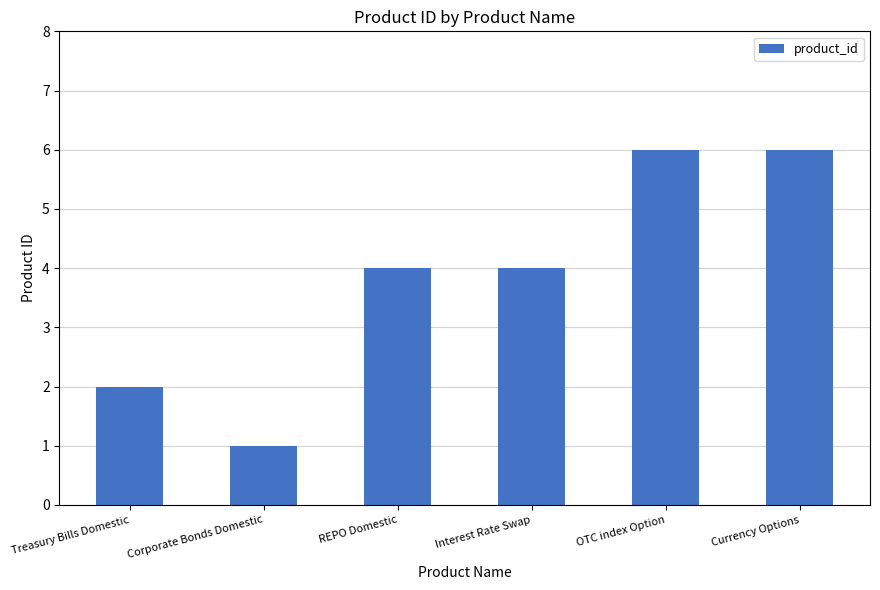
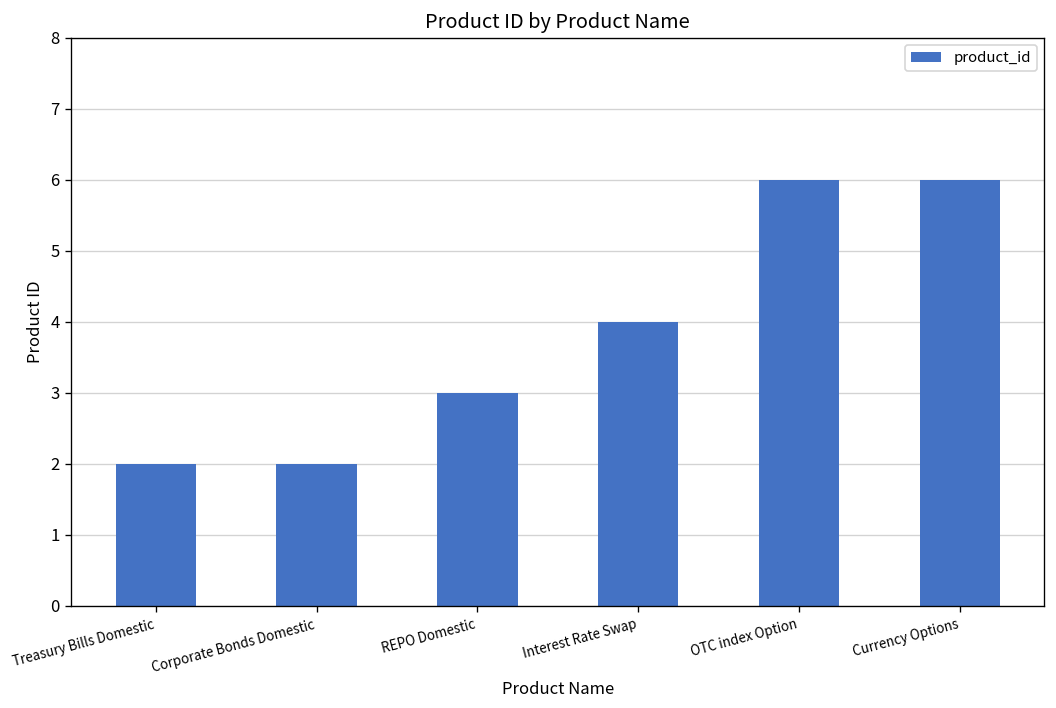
Corporate Bonds Domestic: 1 -> 2
REPO Domestic: 4 -> 3
